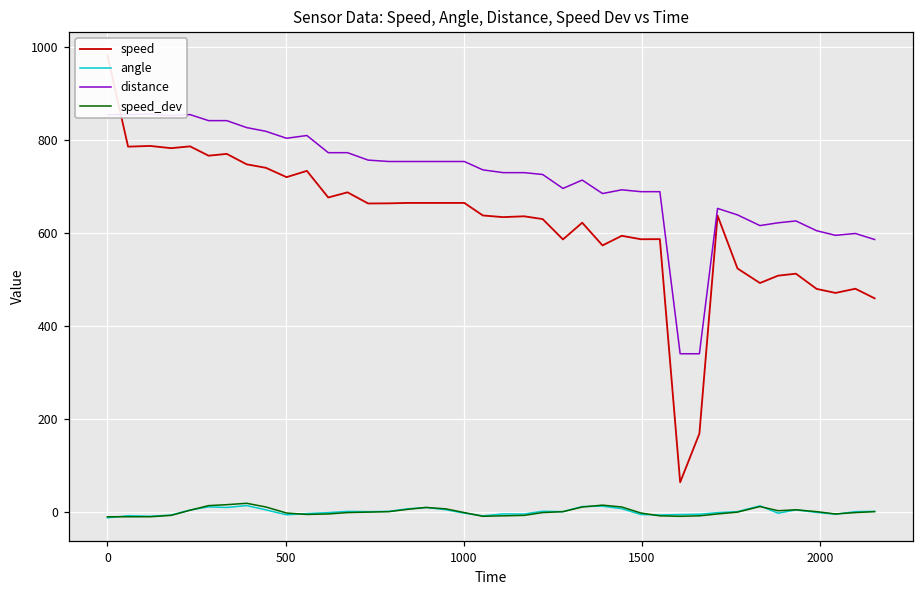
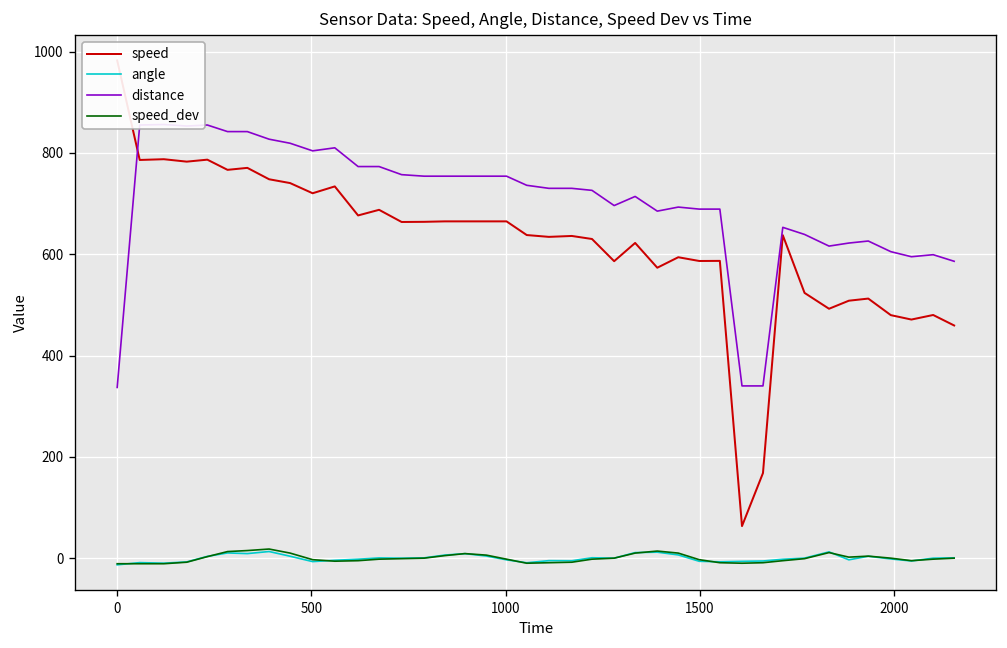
distance, 0: 860 -> 340
